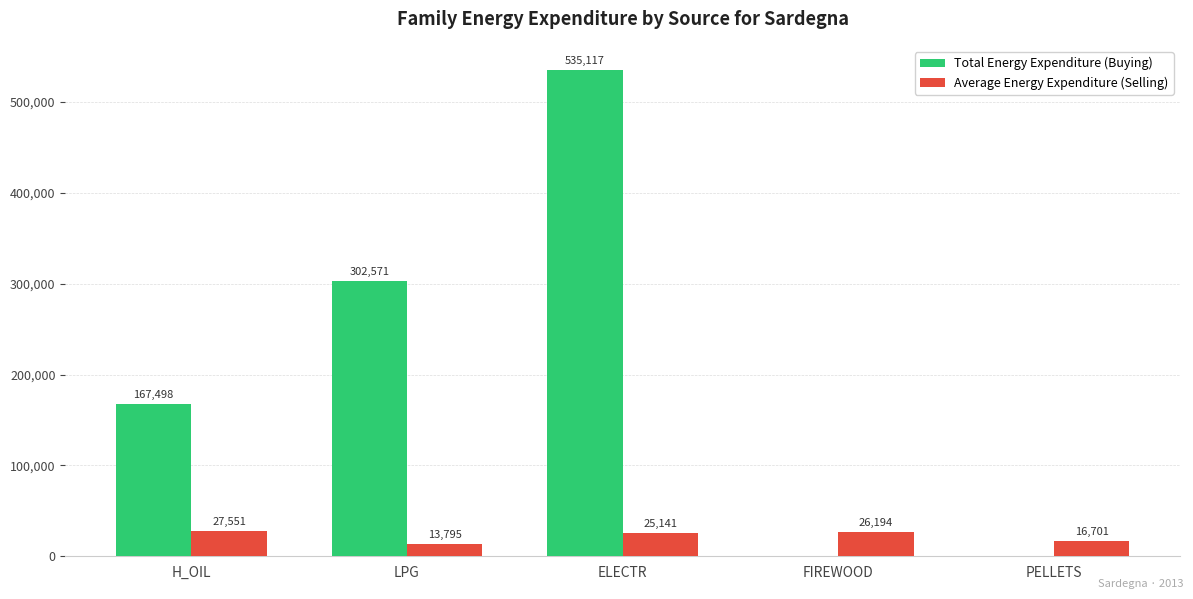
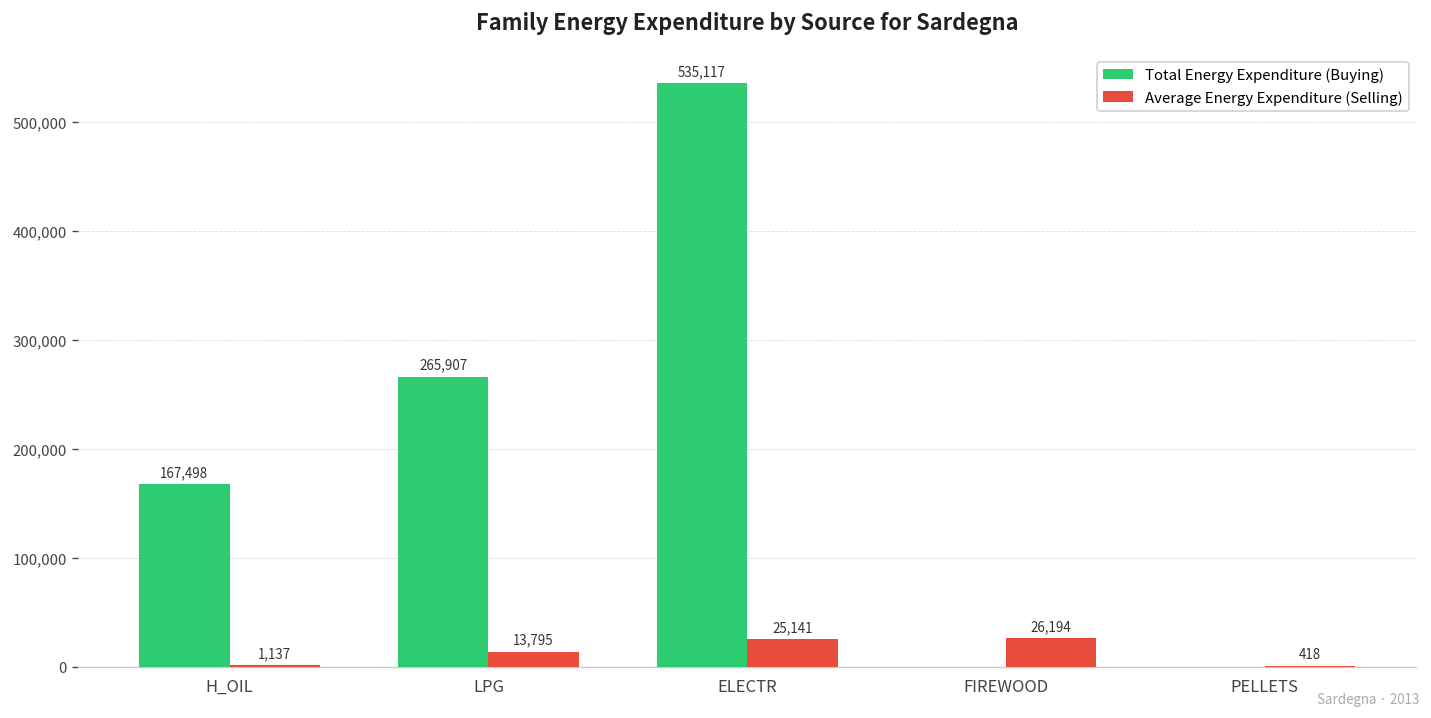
Average Energy Expenditure (Selling), H_OIL: 27,551 -> 1,137
Total Energy Expenditure (Buying), LPG: 302,571 -> 265,907
Average Energy Expenditure (Selling), PELLETS: 16,701 -> 418
